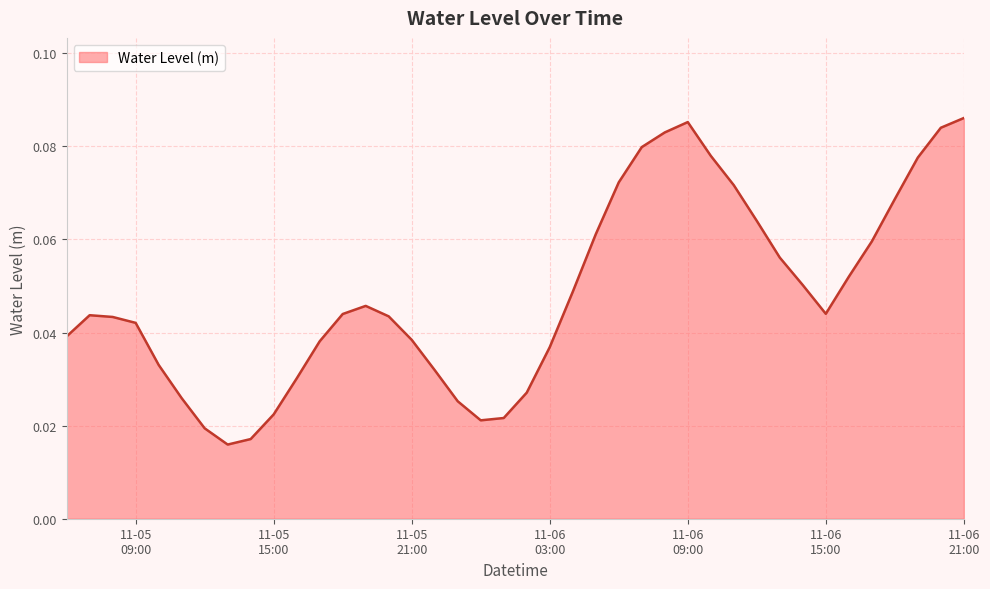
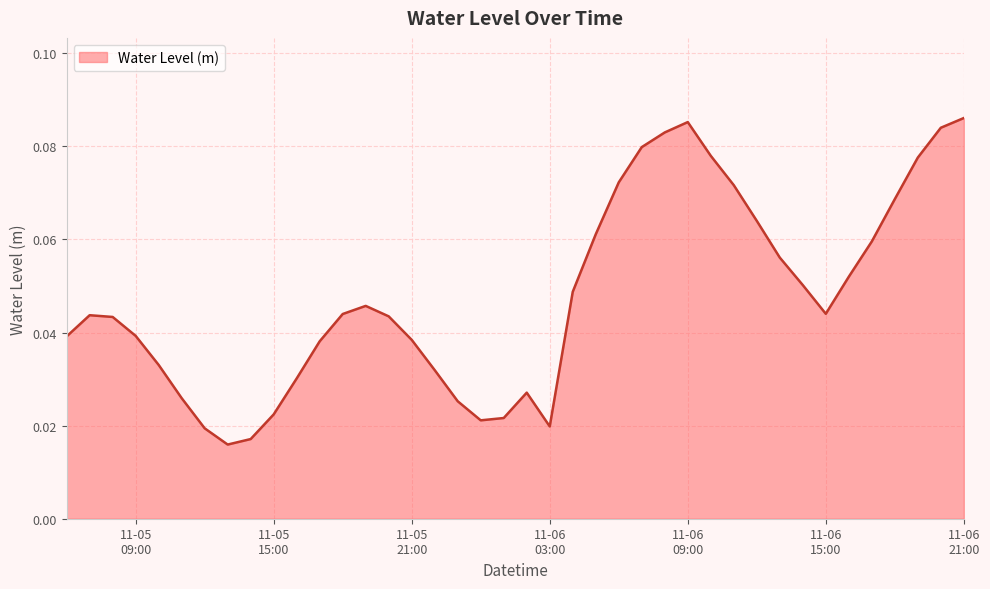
11-05 09:00: 0.042 -> 0.039
11-06 03:00: 0.037 -> 0.020
